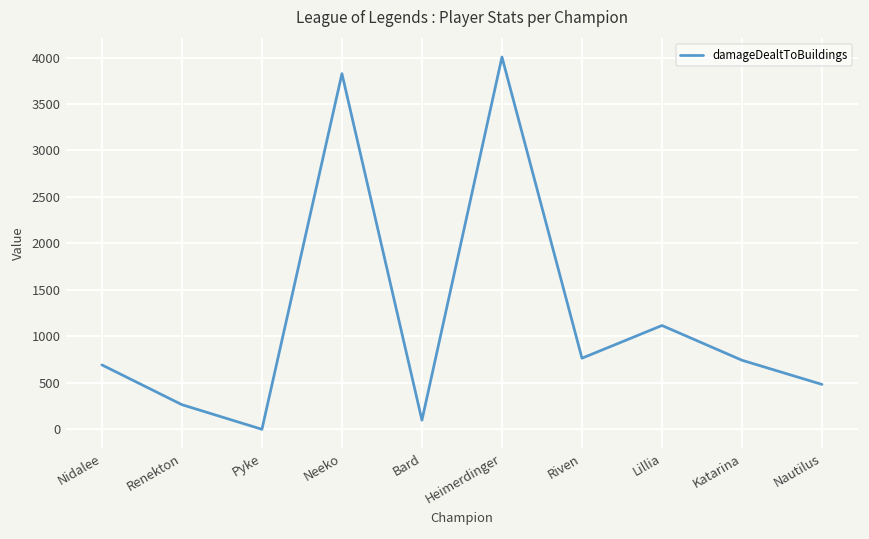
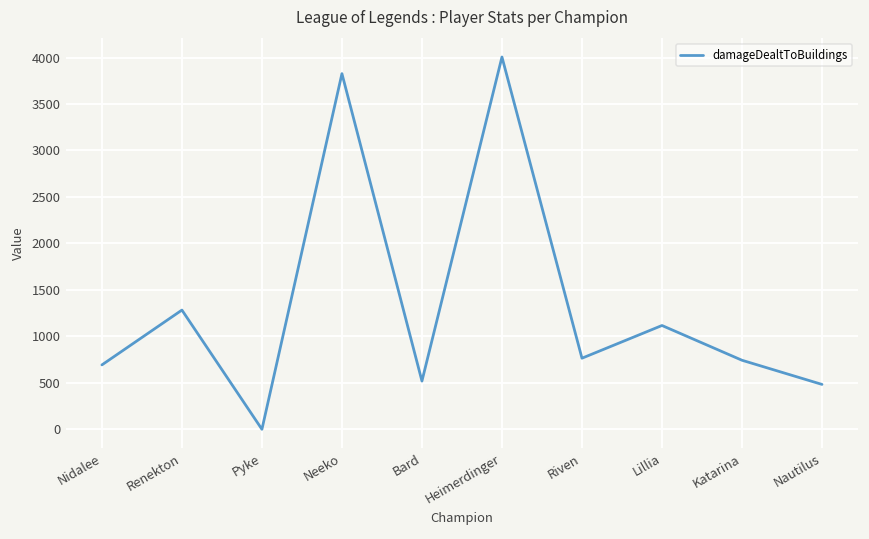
Renekton: 300 -> 1300
Bard: 100 -> 500
